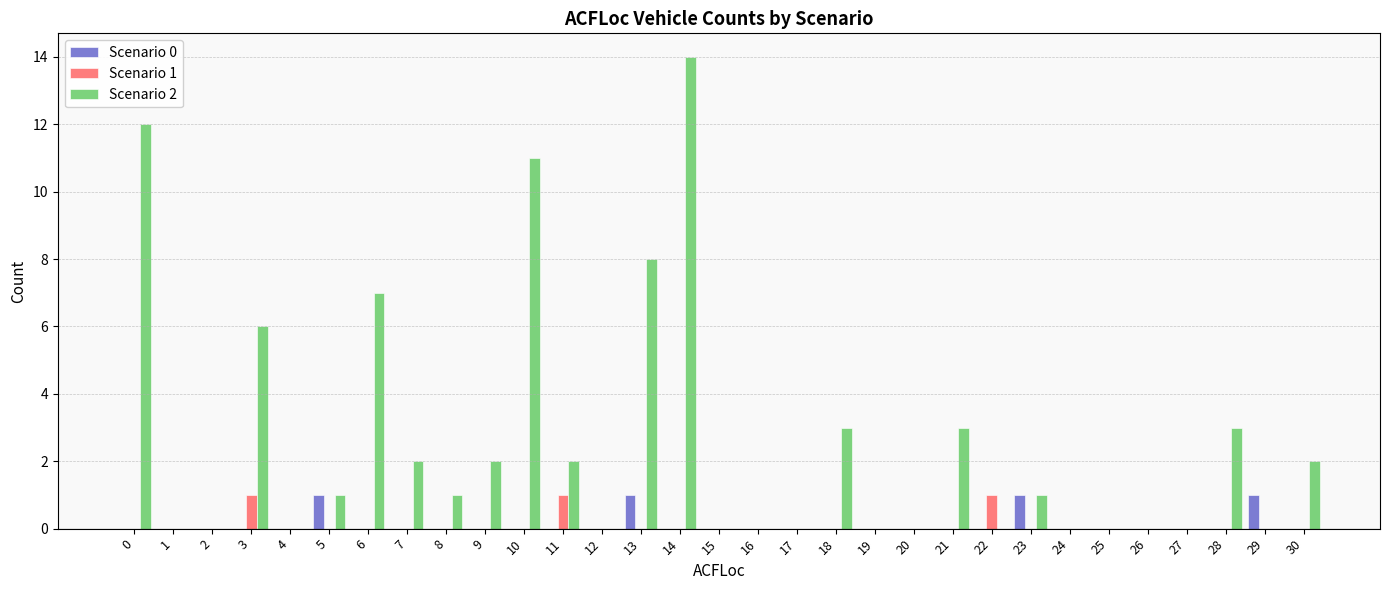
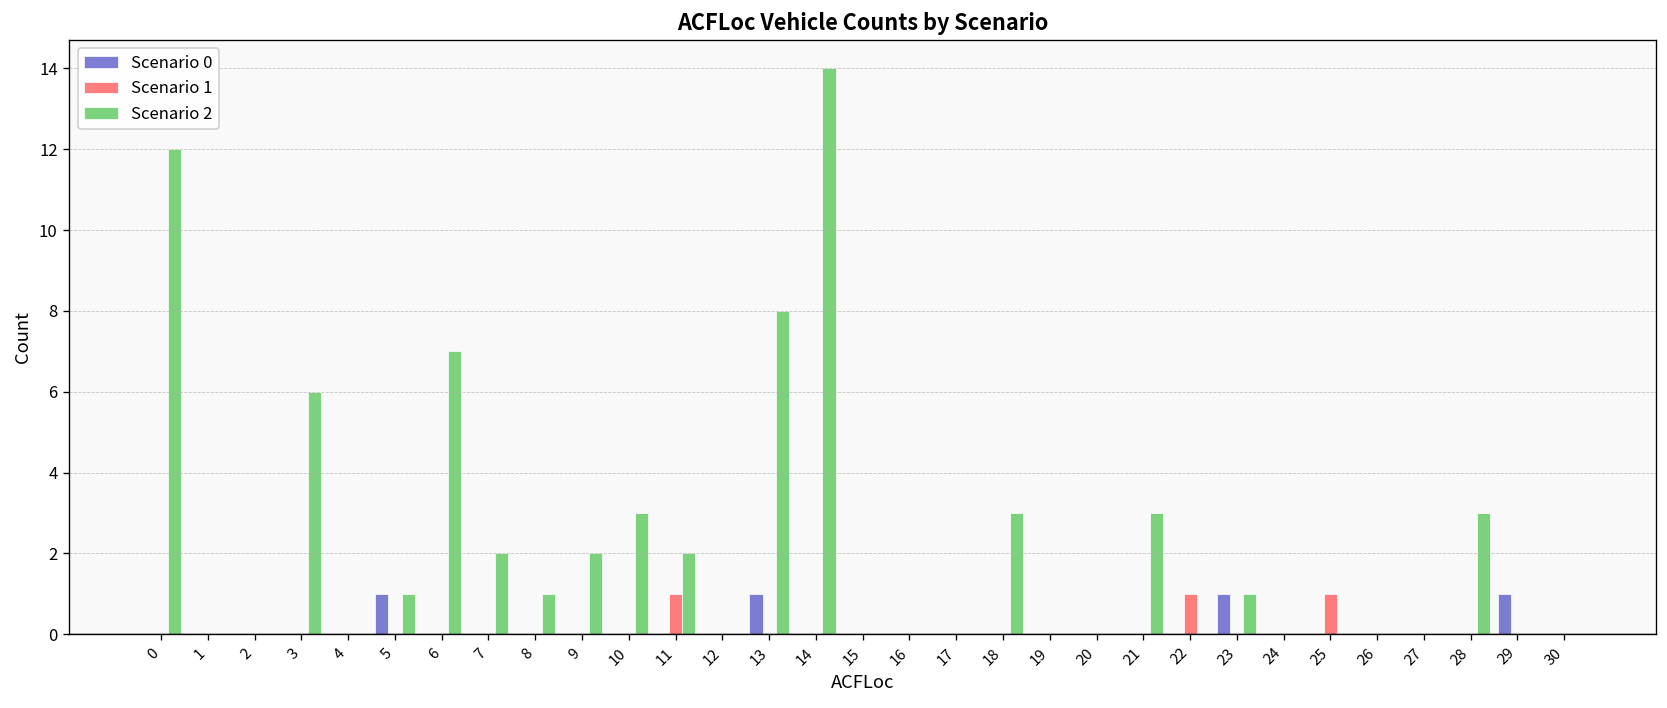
Scenario 1, 3: 1 -> 0
Scenario 2, 10: 11 -> 3
Scenario 1, 25: 0 -> 1
Scenario 2, 30: 2 -> 0
